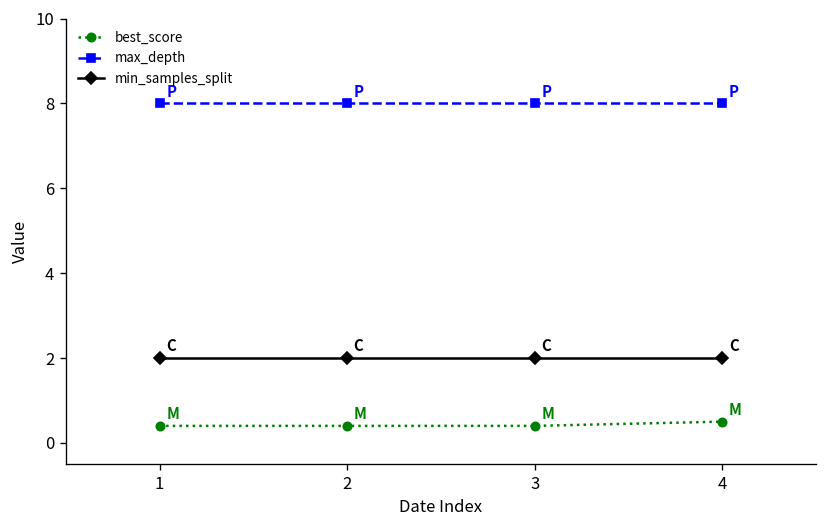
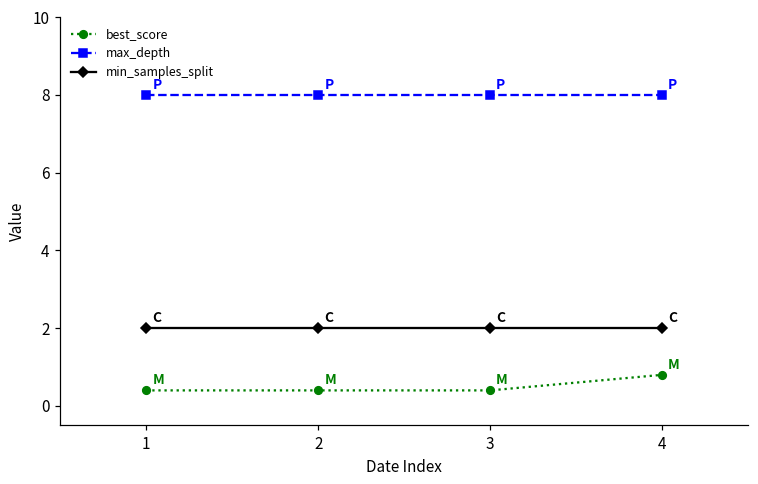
best_score, 4: 0.5 -> 0.8
